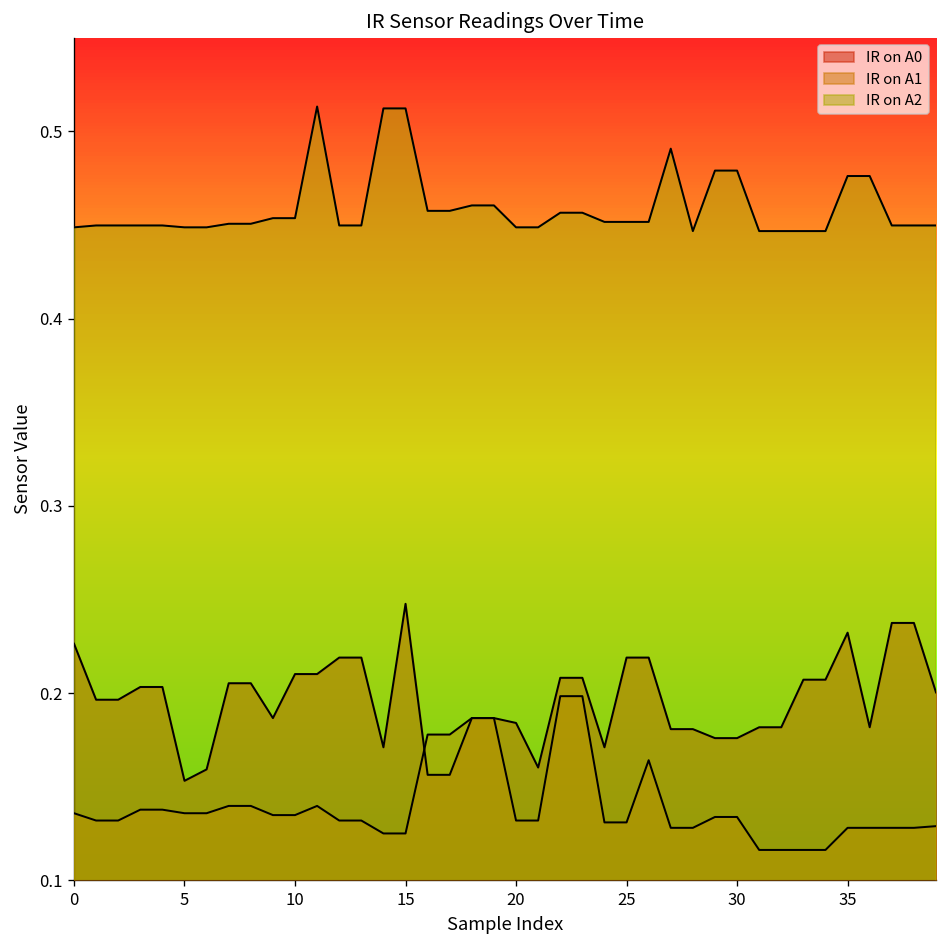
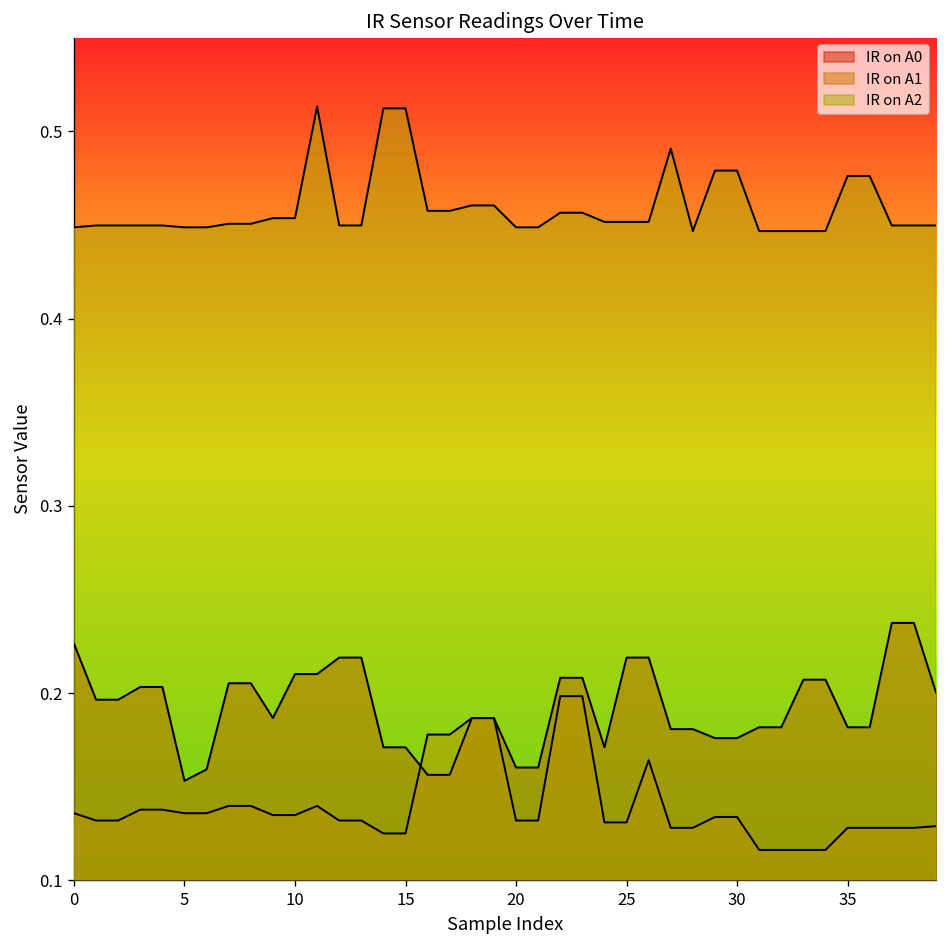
IR on A0, 15: 0.248 -> 0.171
IR on A0, 20: 0.184 -> 0.160
IR on A0, 35: 0.232 -> 0.182
